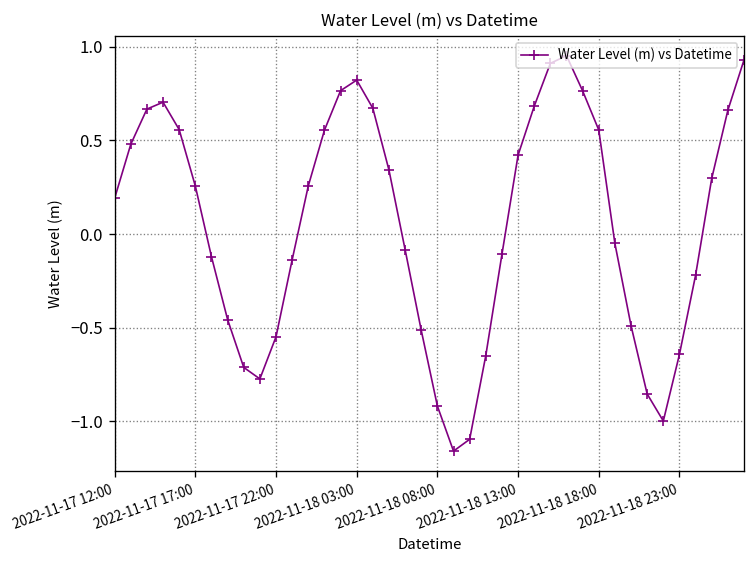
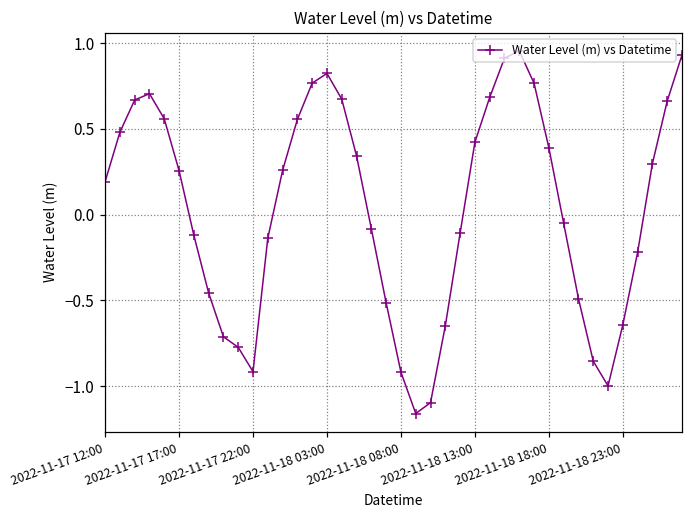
2022-11-17 22:00: -0.55 -> -0.92
2022-11-18 18:00: 0.56 -> 0.39
